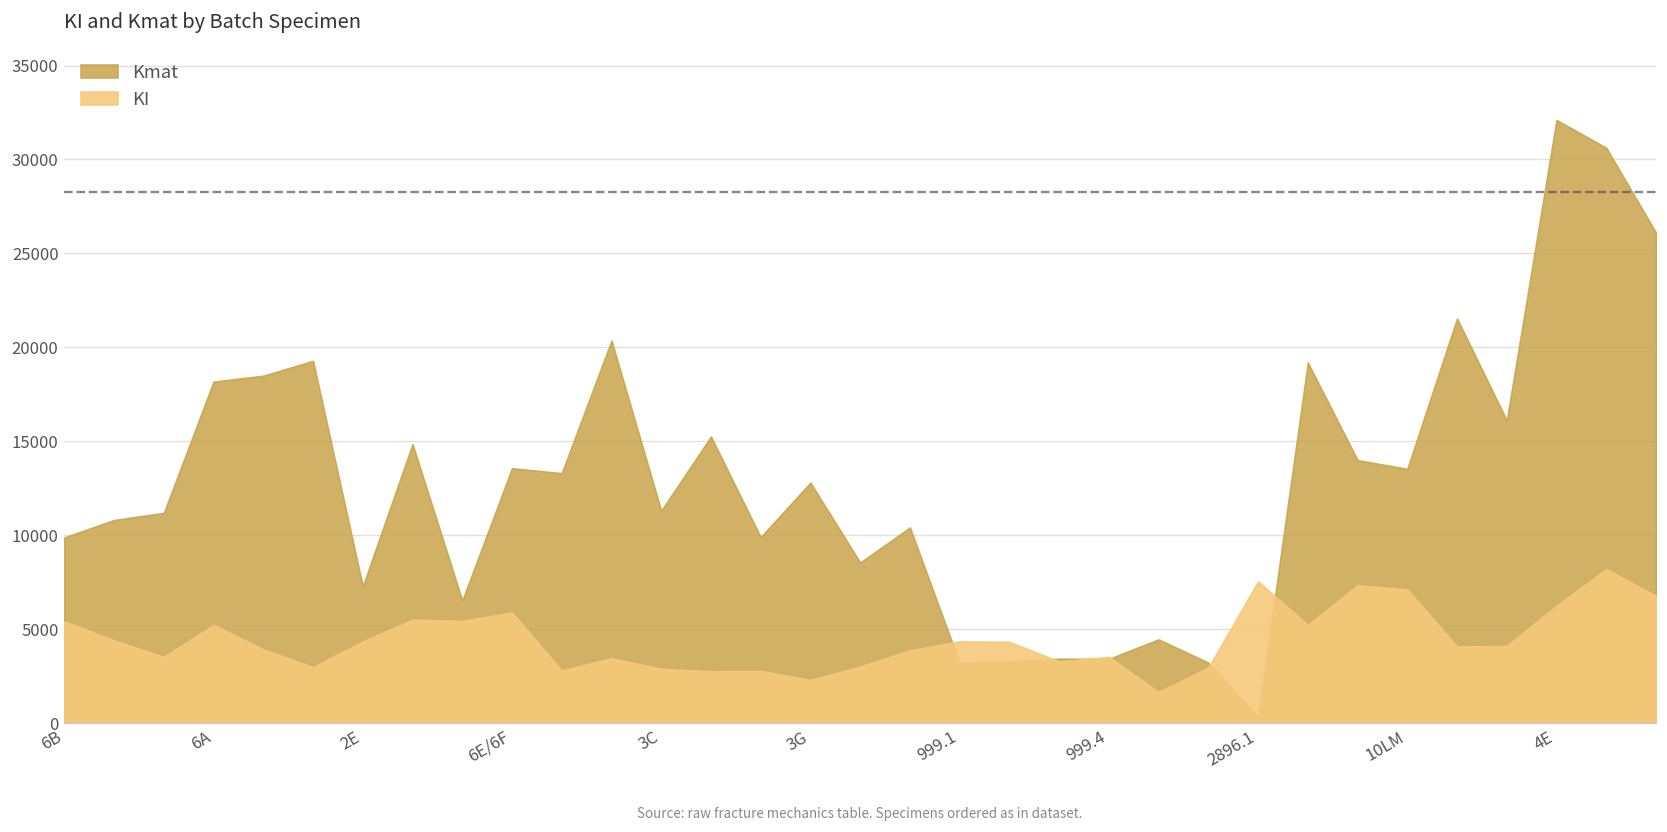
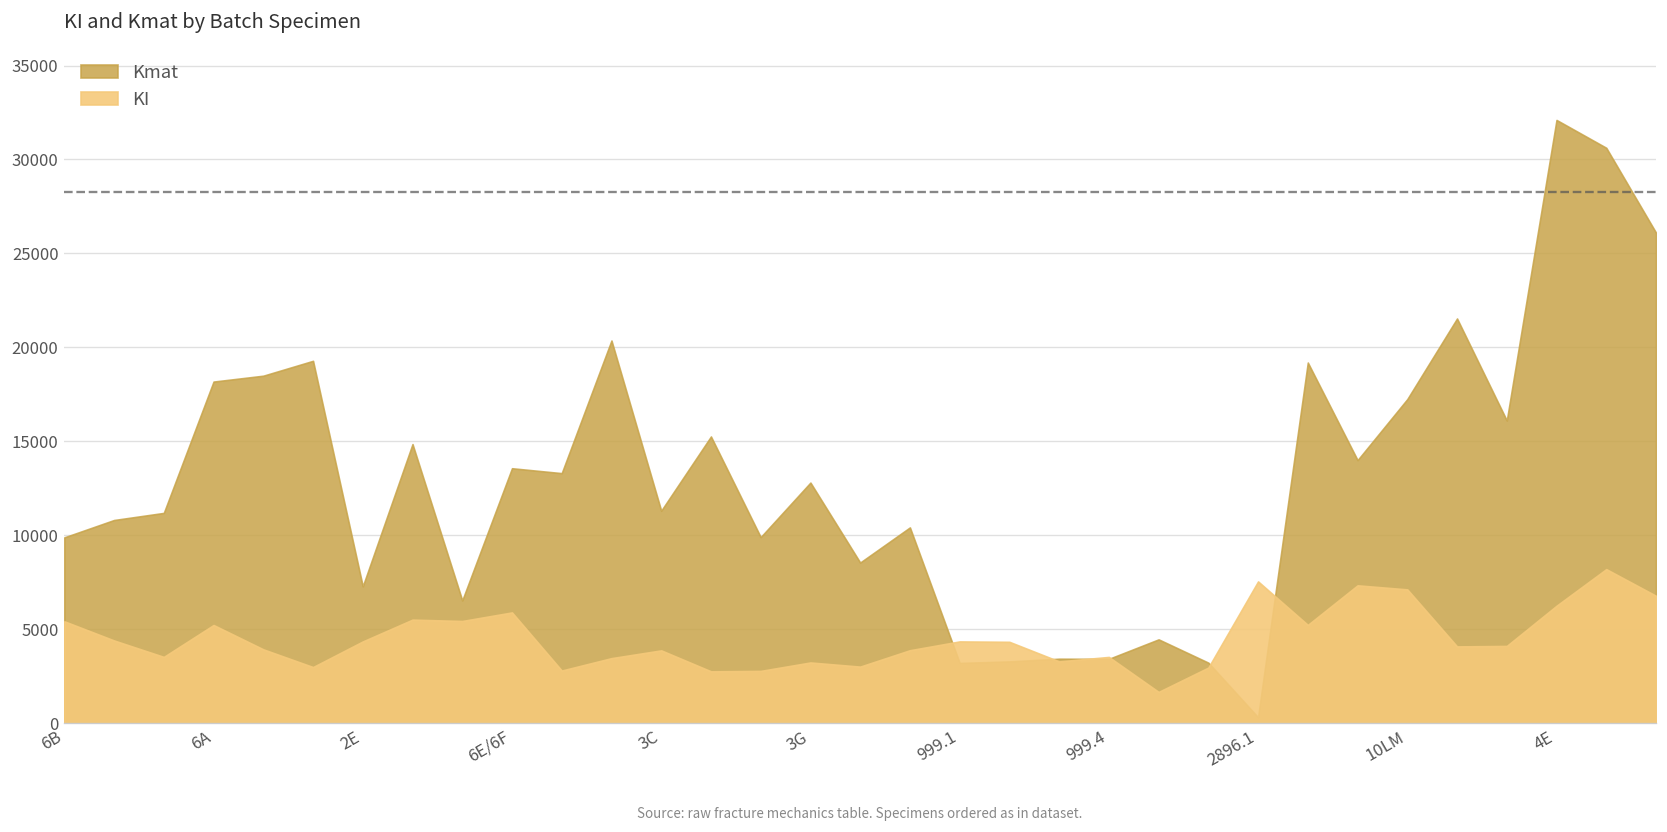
KI, 3C: 2900 -> 3900
KI, 3G: 2300 -> 3200
Kmat, 10LM: 13500 -> 17200
